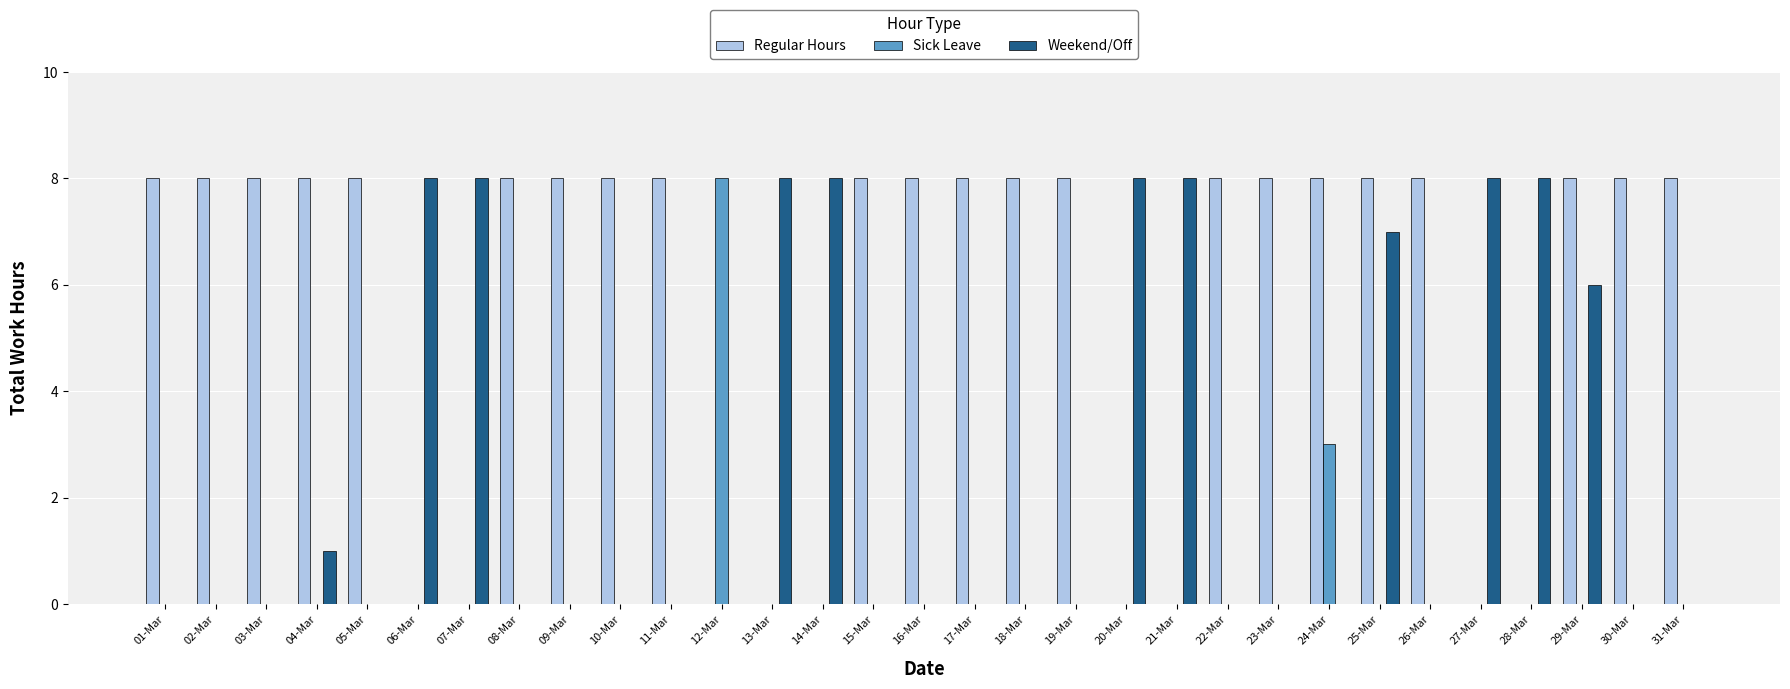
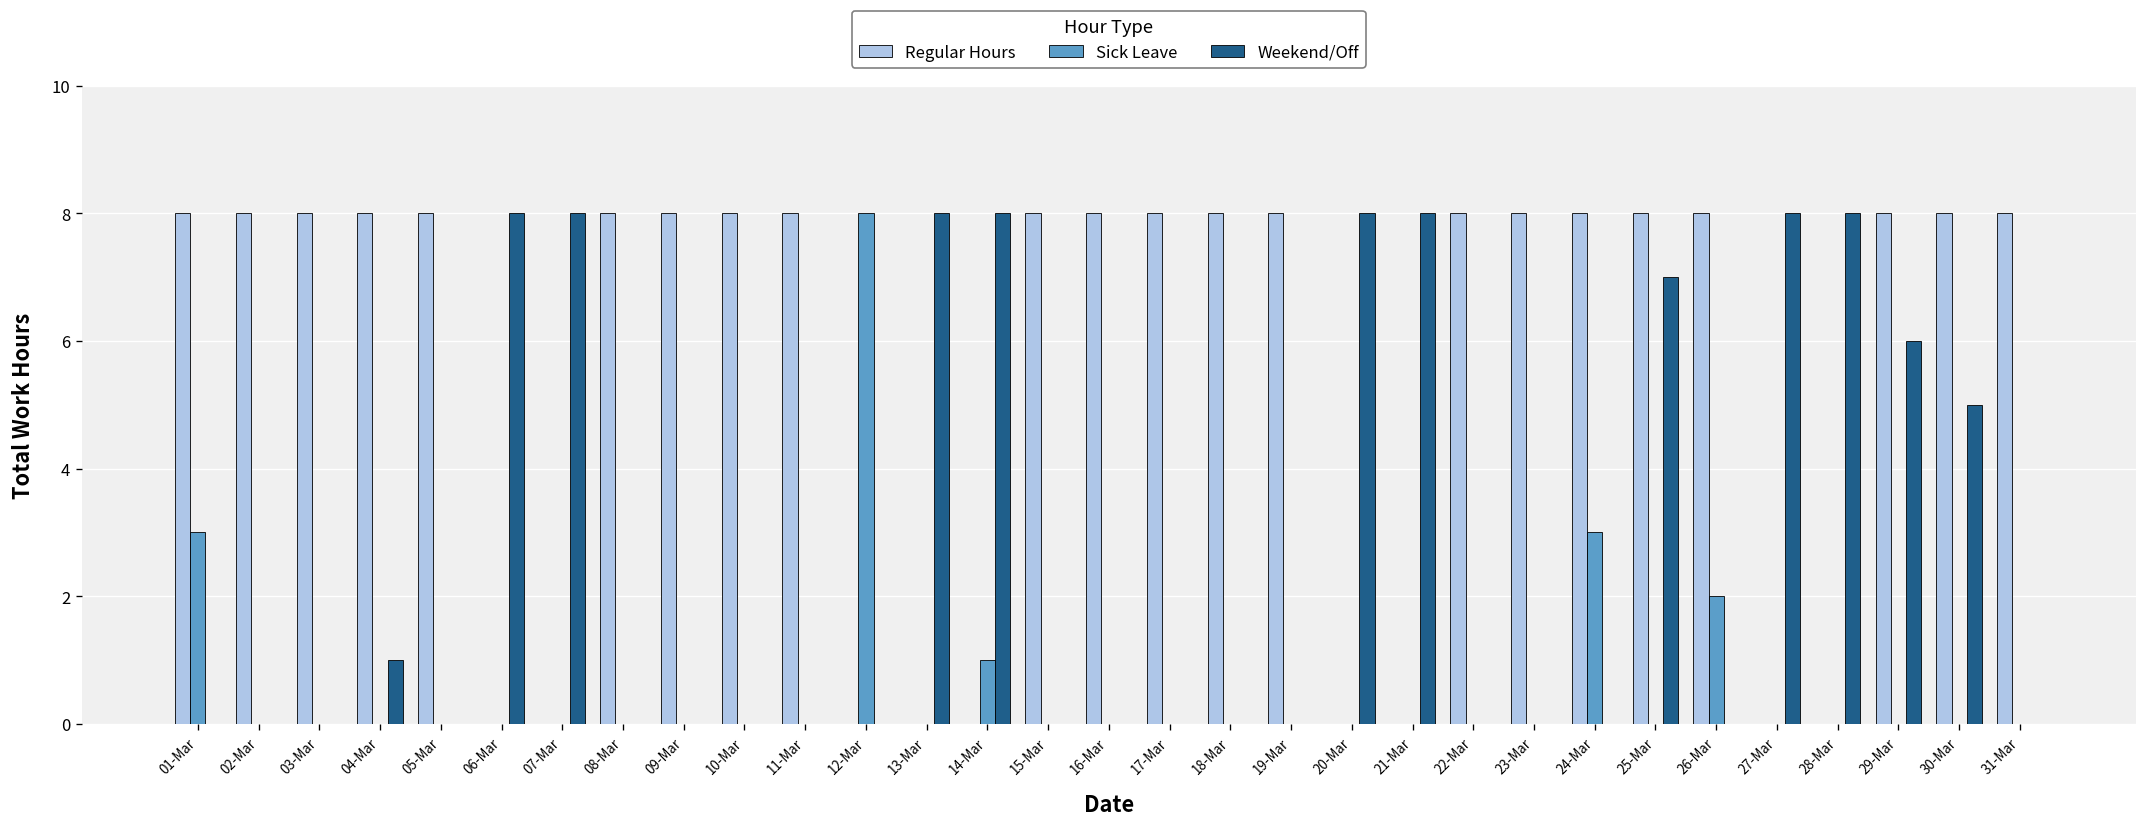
Sick Leave, 01-Mar: 0 -> 3
Sick Leave, 14-Mar: 0 -> 1
Sick Leave, 26-Mar: 0 -> 2
Weekend/Off, 30-Mar: 0 -> 5
